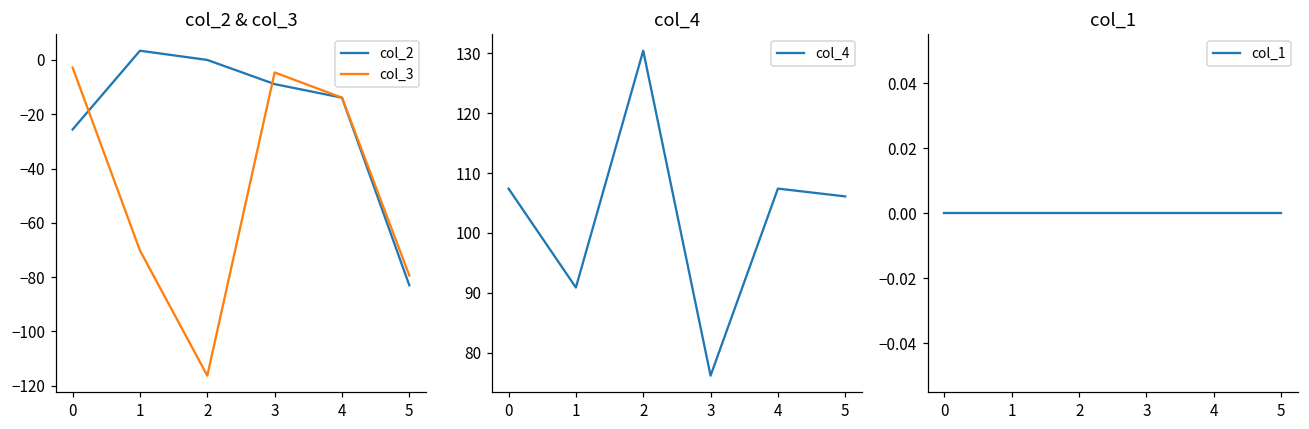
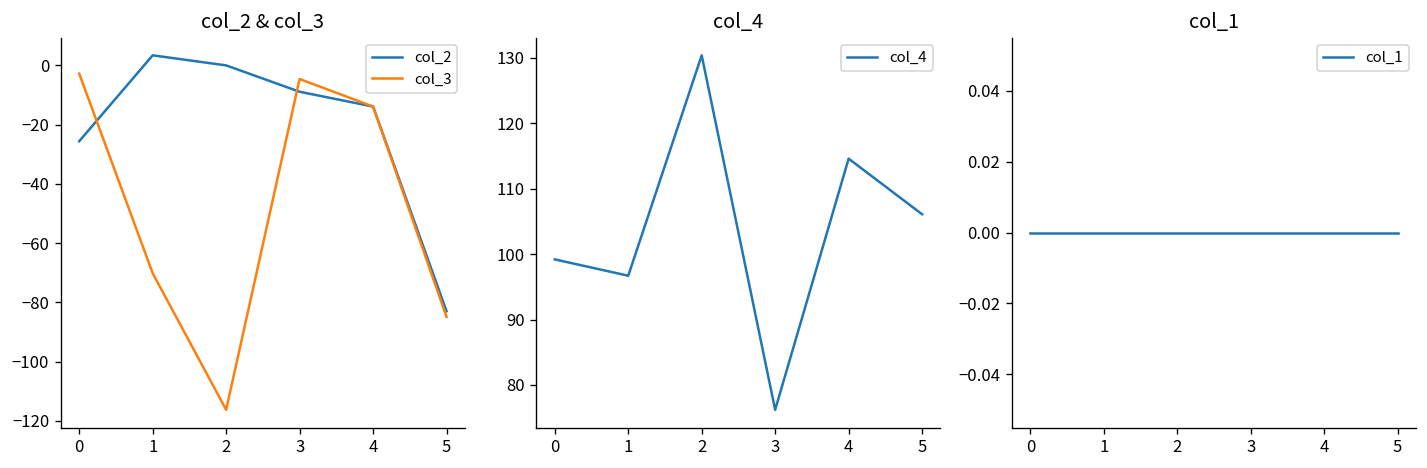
col_2 & col_3, col_3, 5: -79 -> -85
col_4, 0: 107 -> 99
col_4, 1: 91 -> 97
col_4, 4: 107 -> 115
